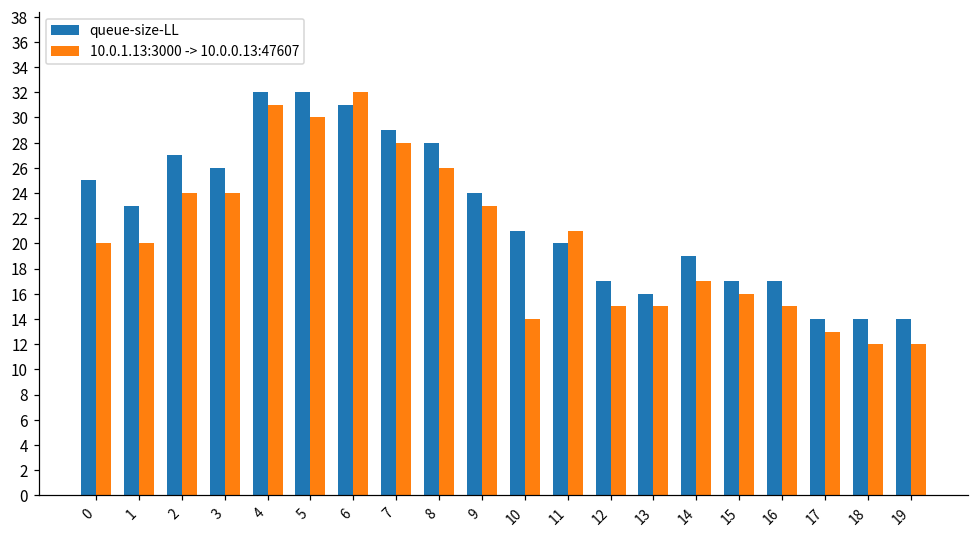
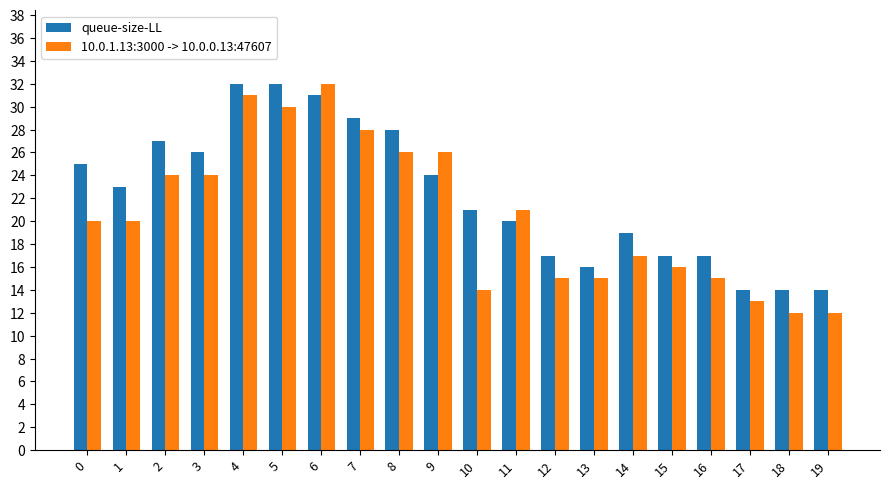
10.0.1.13:3000 -> 10.0.0.13:47607, 9: 23 -> 26
